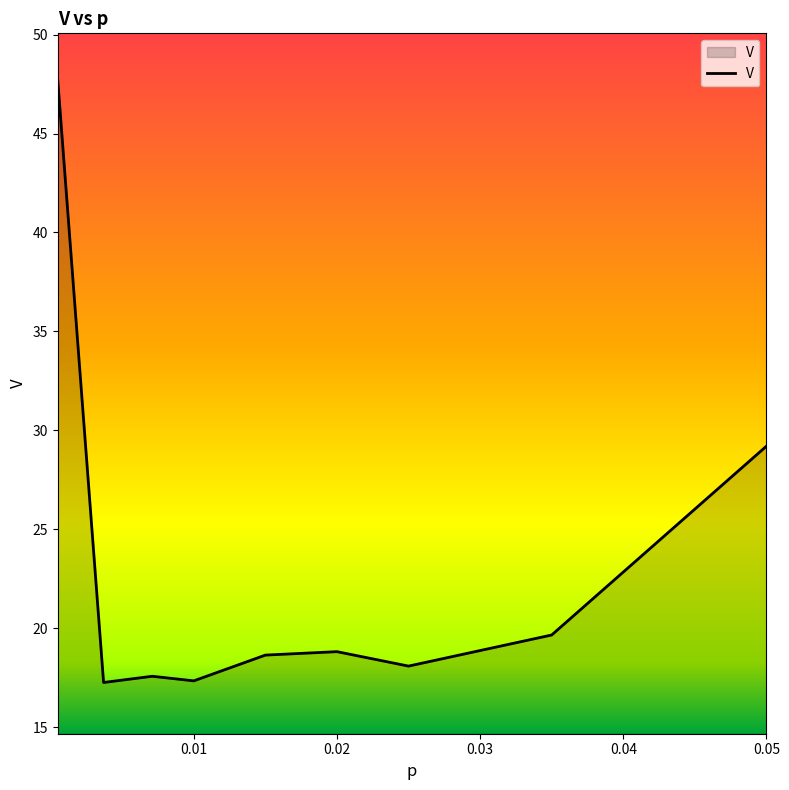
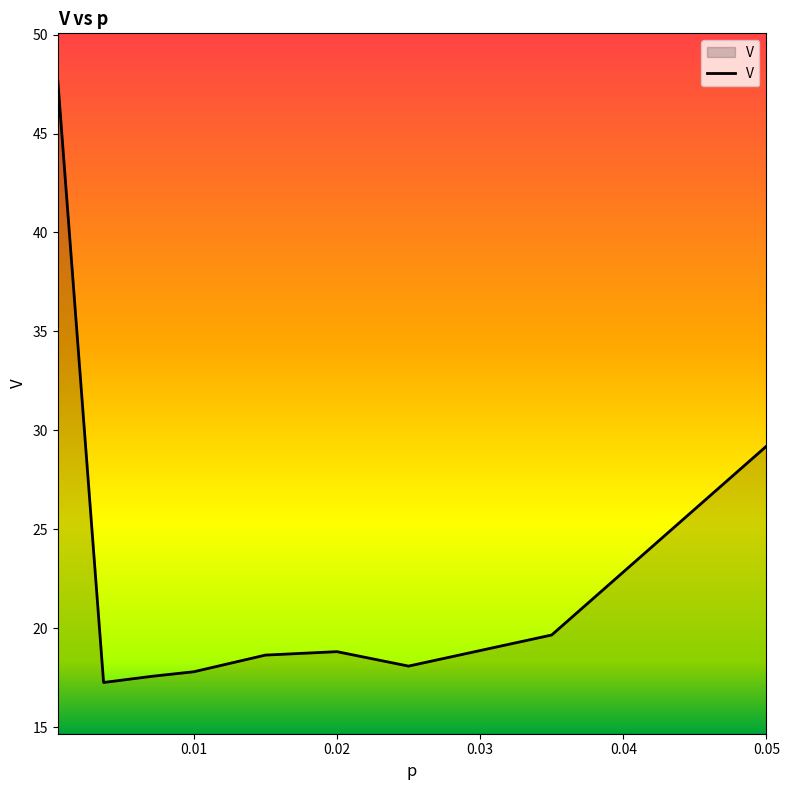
0.01: 17.3 -> 17.8
